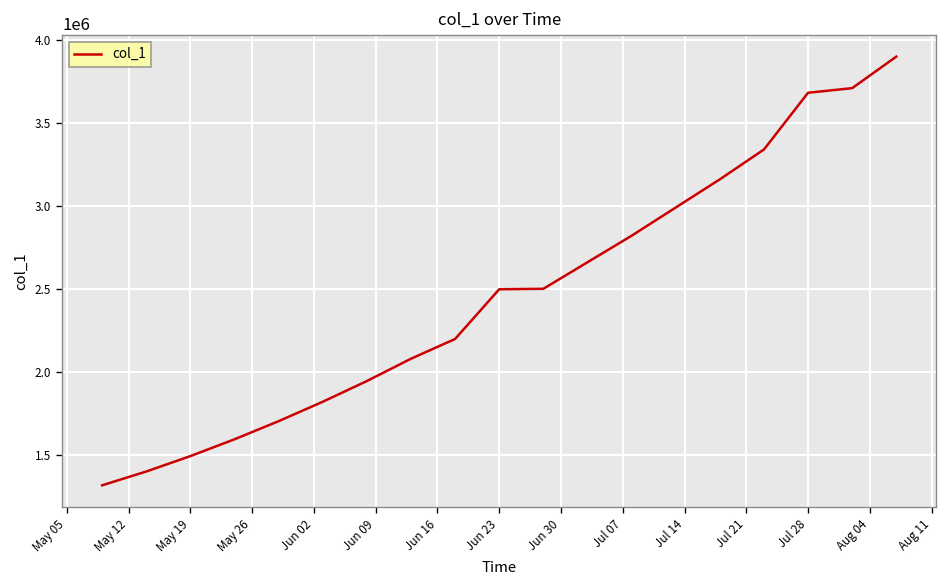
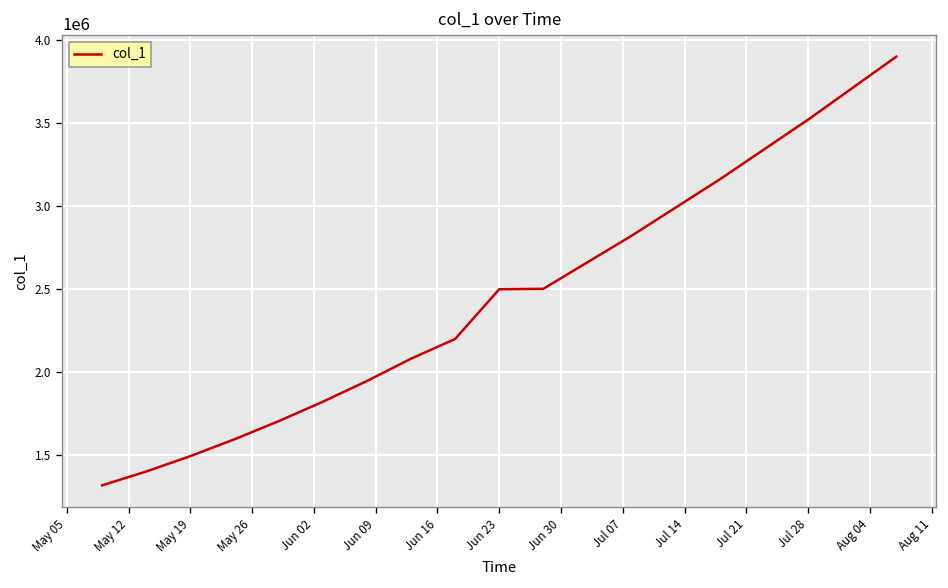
Jul 28: 3680000 -> 3520000
